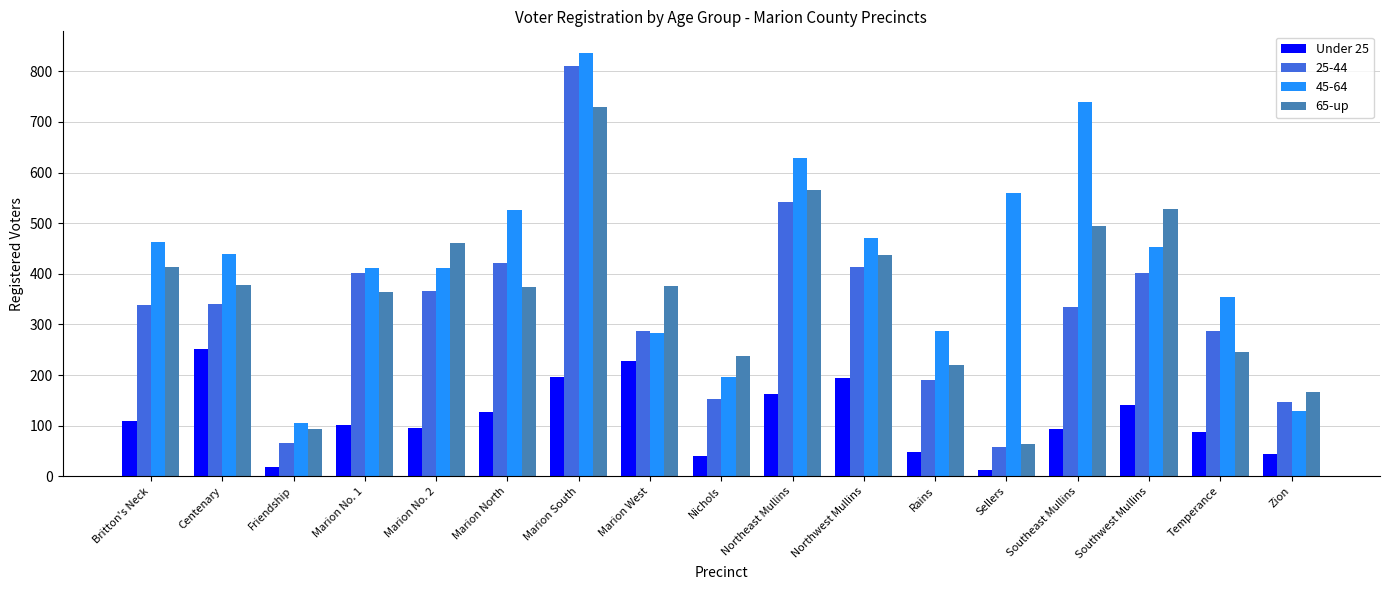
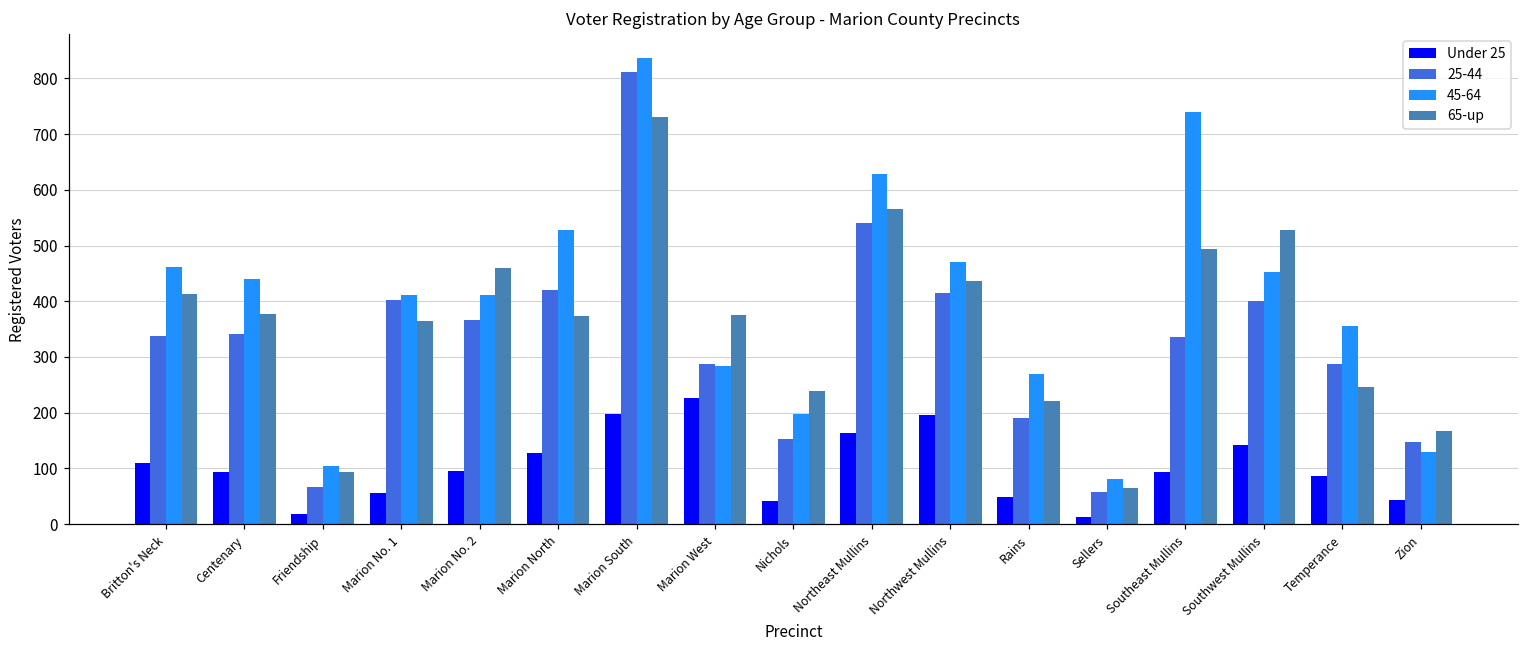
Under 25, Centenary: 250 -> 90
Under 25, Marion No. 1: 100 -> 60
45-64, Rains: 290 -> 270
45-64, Sellers: 560 -> 80
